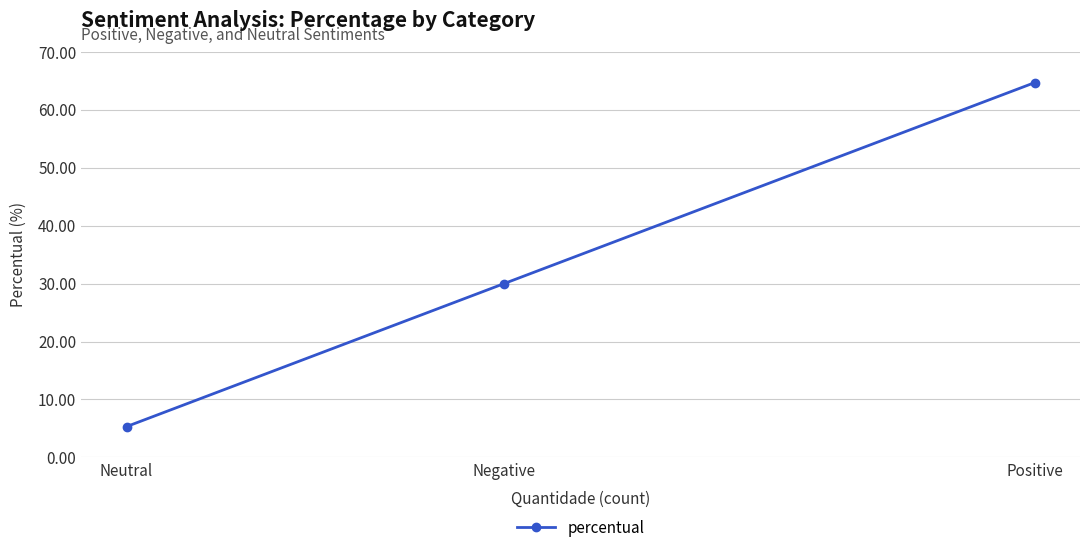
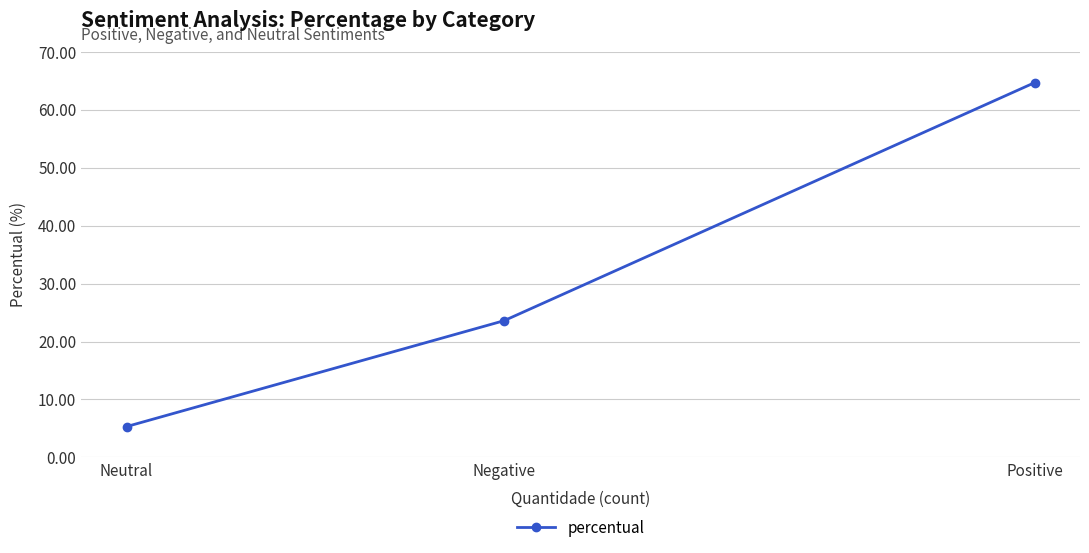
Negative: 30 -> 24
